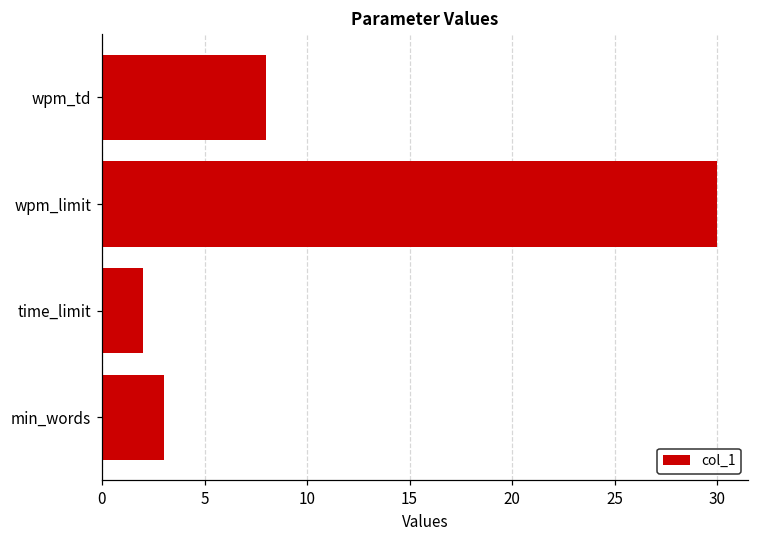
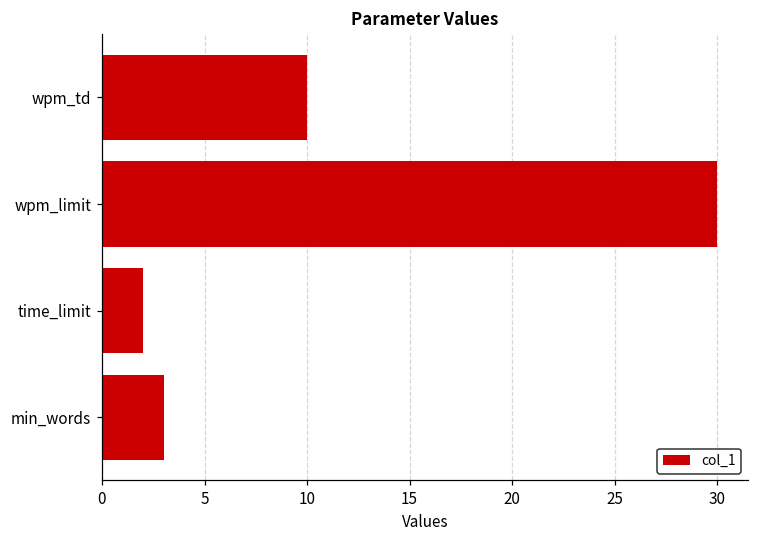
wpm_td: 8 -> 10
